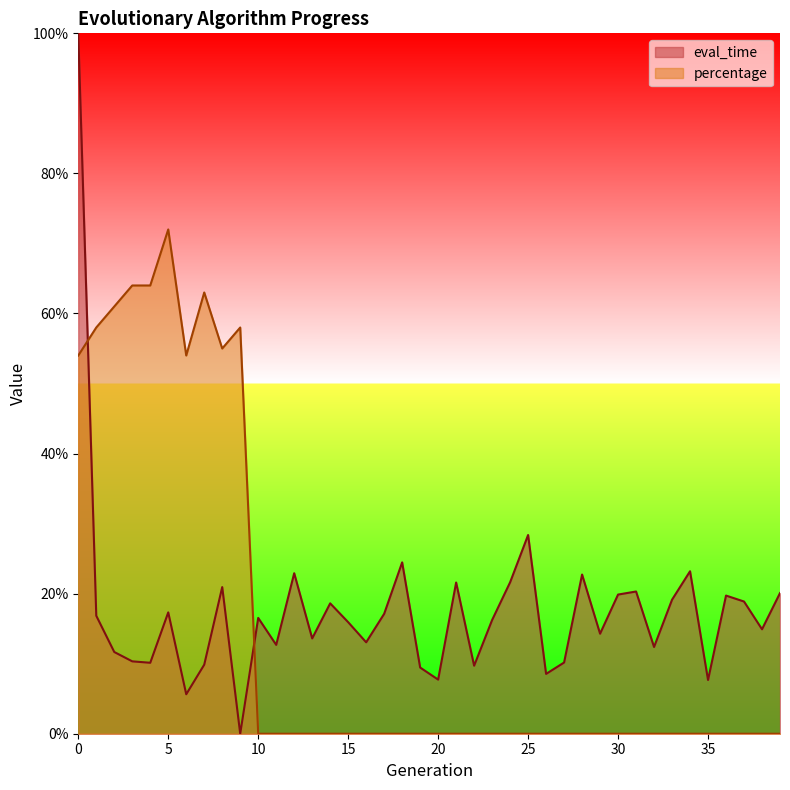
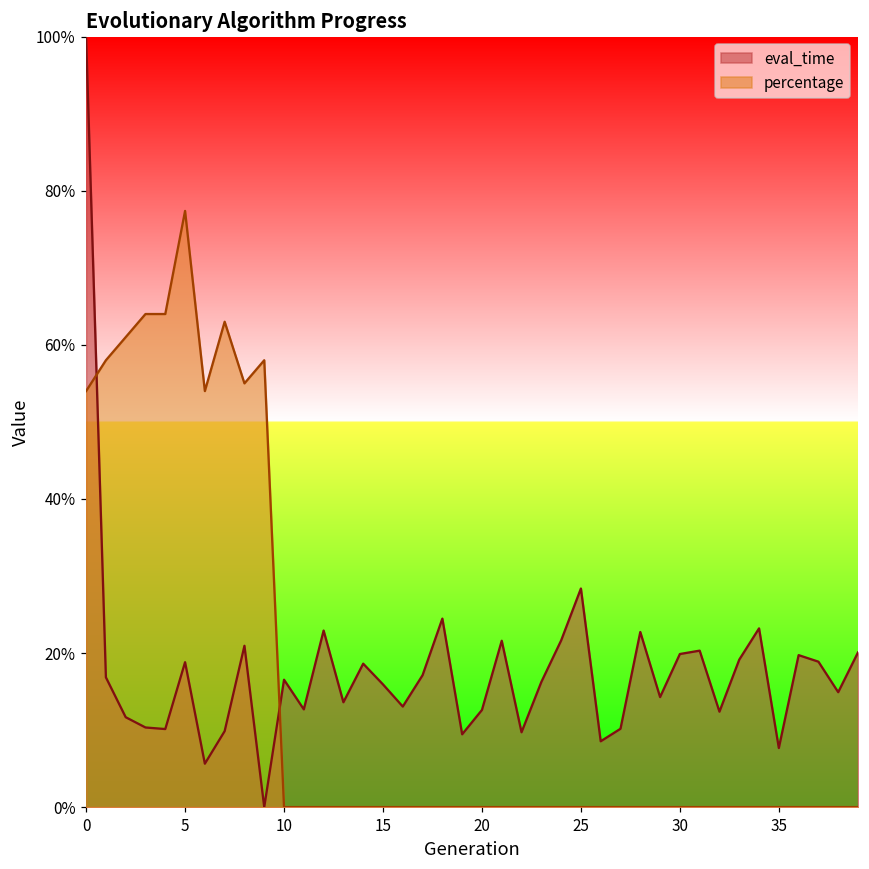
eval_time, 5: 17% -> 19%
percentage, 5: 72% -> 77%
eval_time, 20: 8% -> 13%
